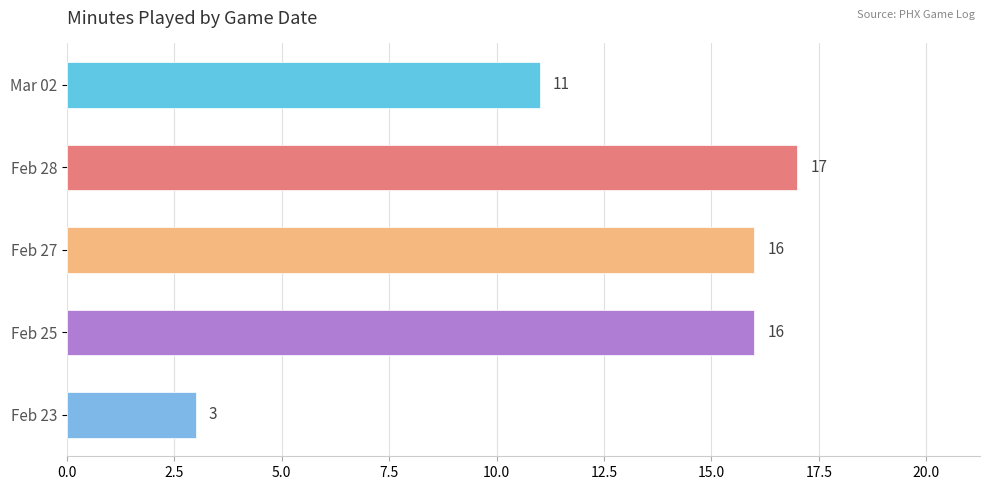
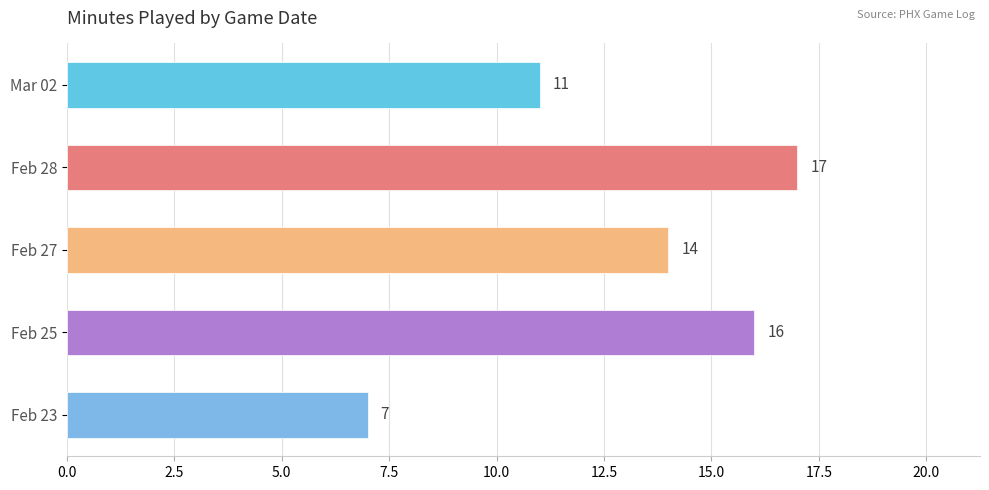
Feb 27: 16 -> 14
Feb 23: 3 -> 7
